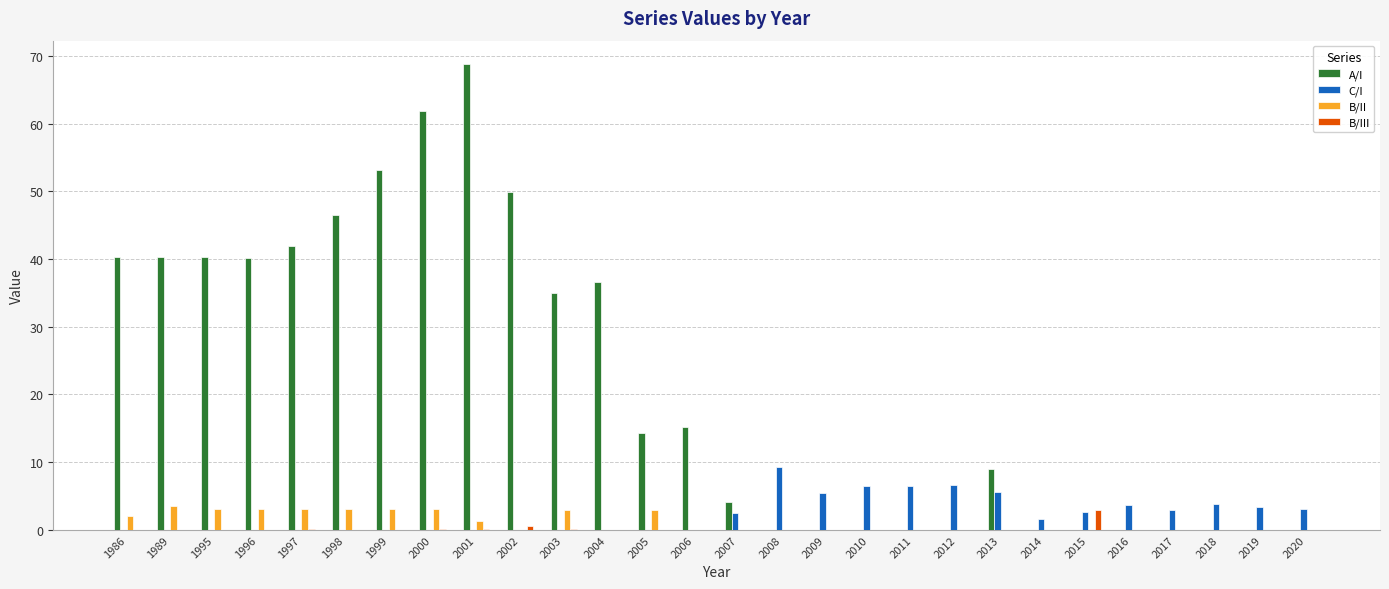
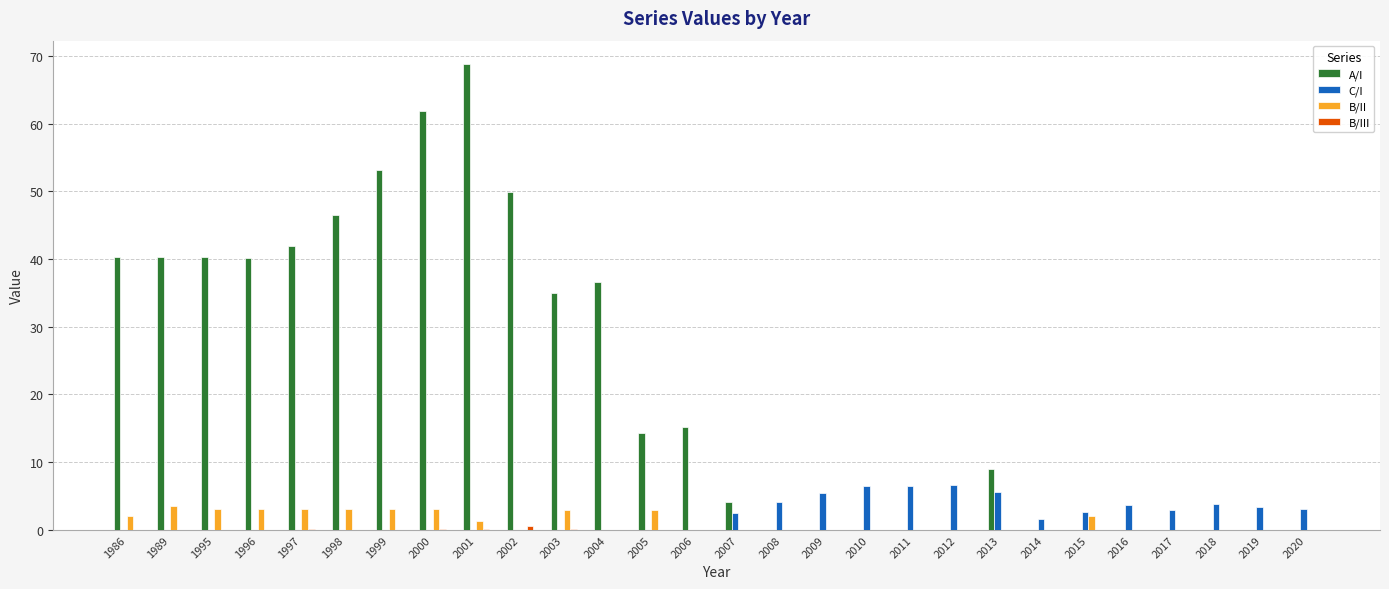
C/I, 2008: 9 -> 4
B/II, 2015: 0 -> 2
B/III, 2015: 3 -> 0
